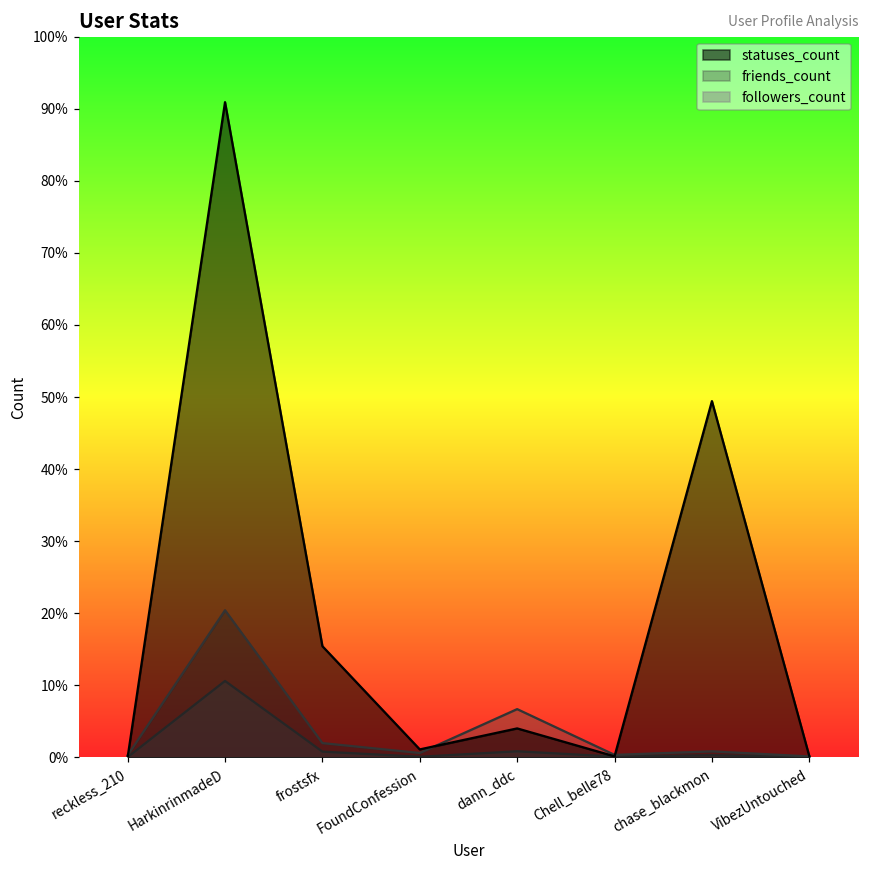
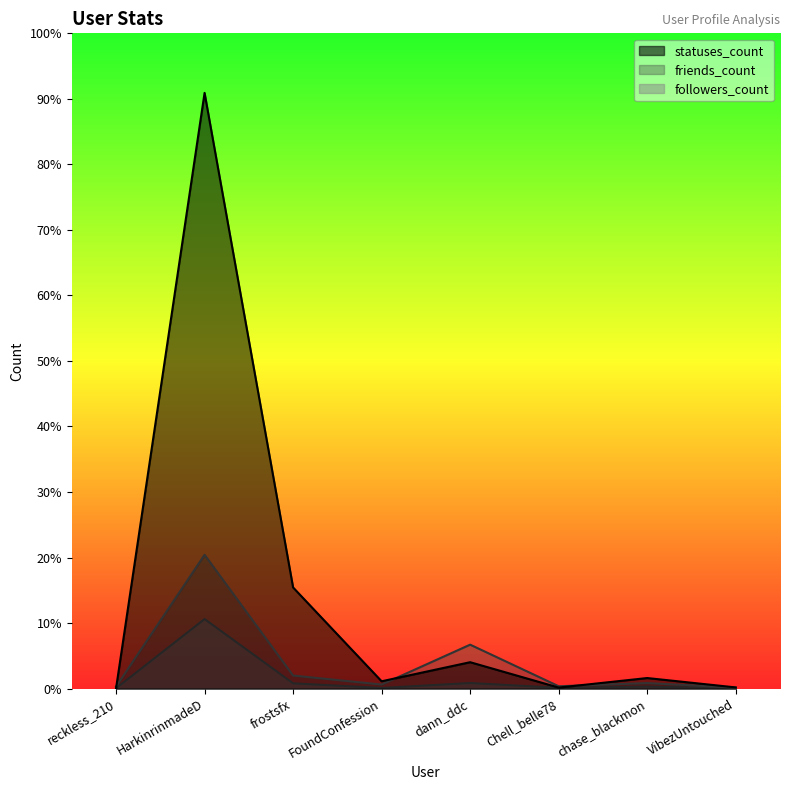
statuses_count, chase_blackmon: 49% -> 2%
